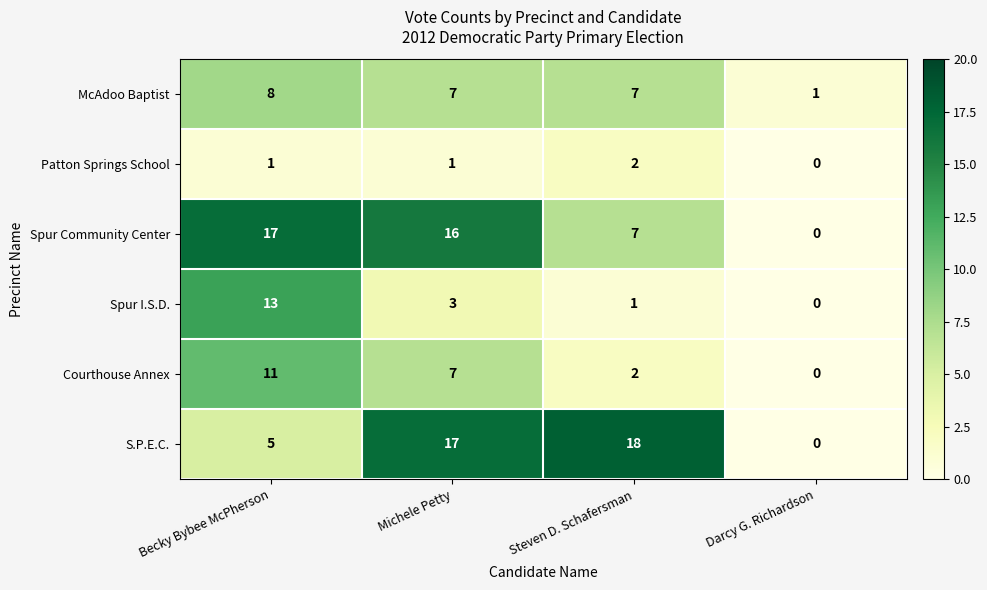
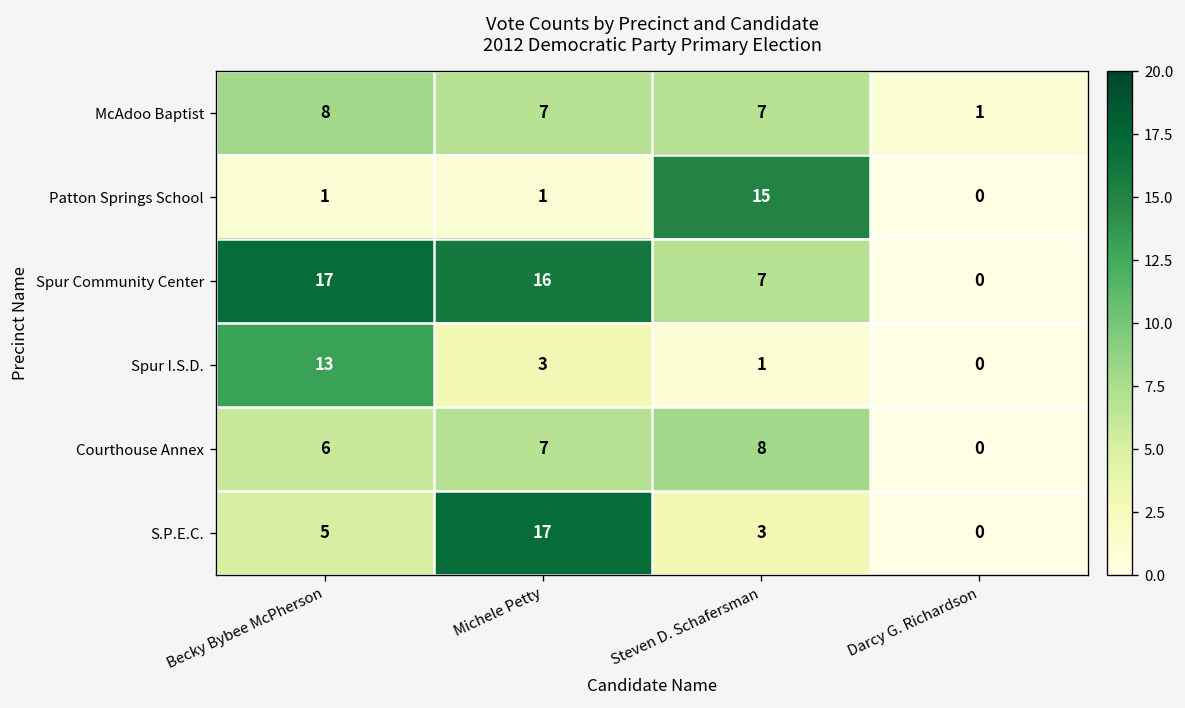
Patton Springs School, Steven D. Schafersman: 2 -> 15
Courthouse Annex, Becky Bybee McPherson: 11 -> 6
Courthouse Annex, Steven D. Schafersman: 2 -> 8
S.P.E.C., Steven D. Schafersman: 18 -> 3
